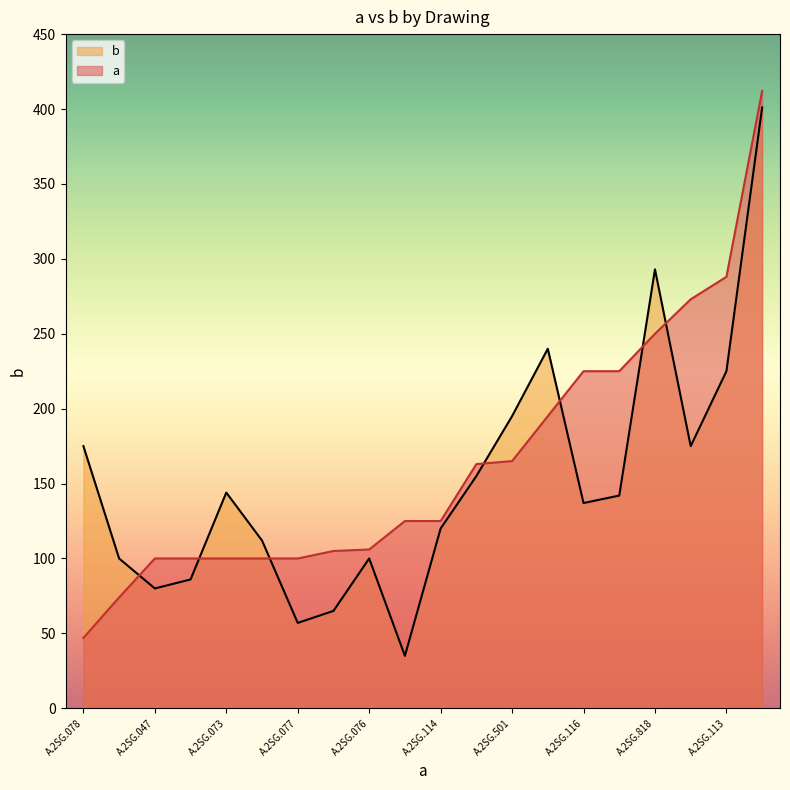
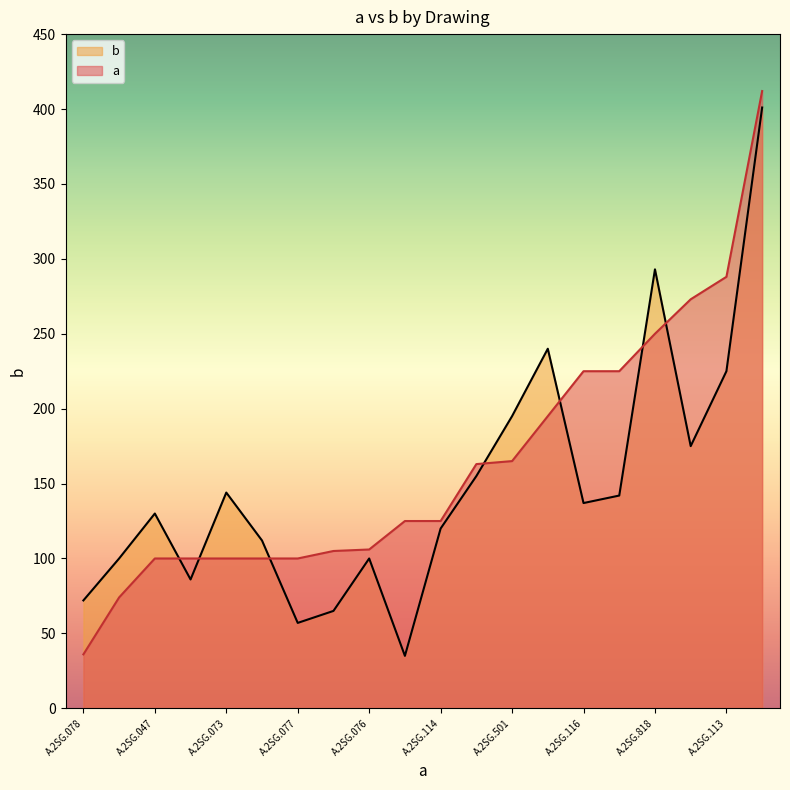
b, A.2SG.078: 175 -> 72
a, A.2SG.078: 47 -> 36
b, A.2SG.047: 80 -> 130
